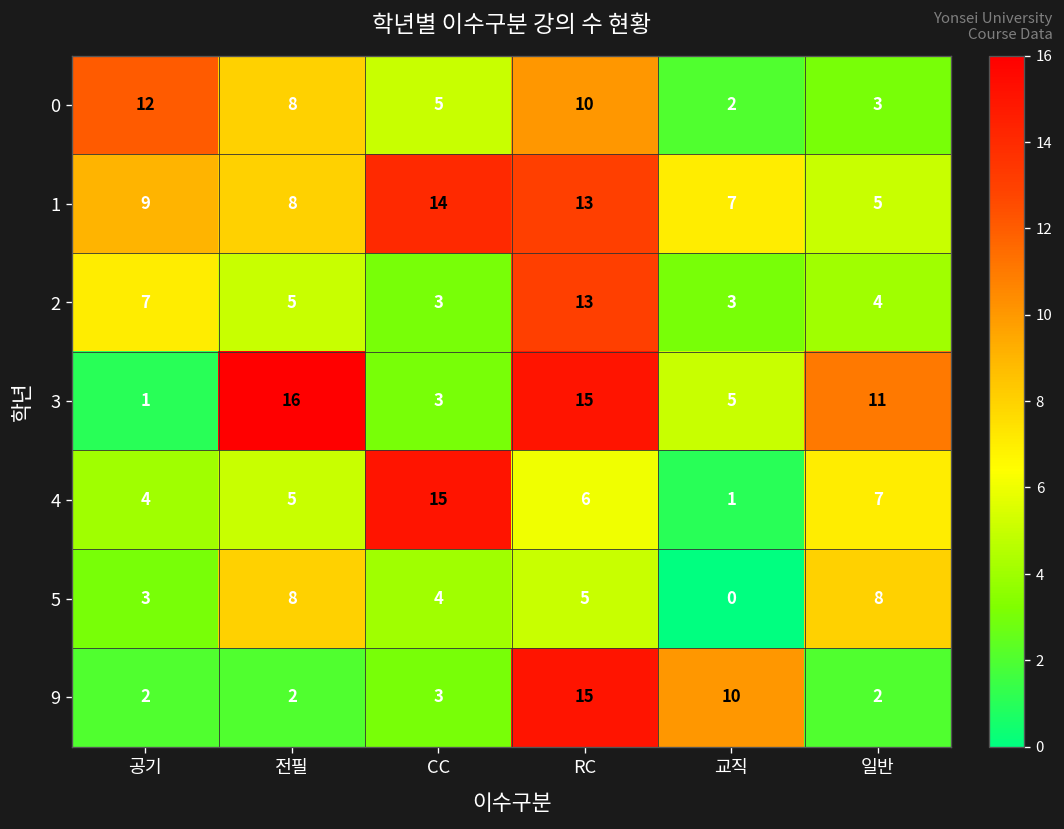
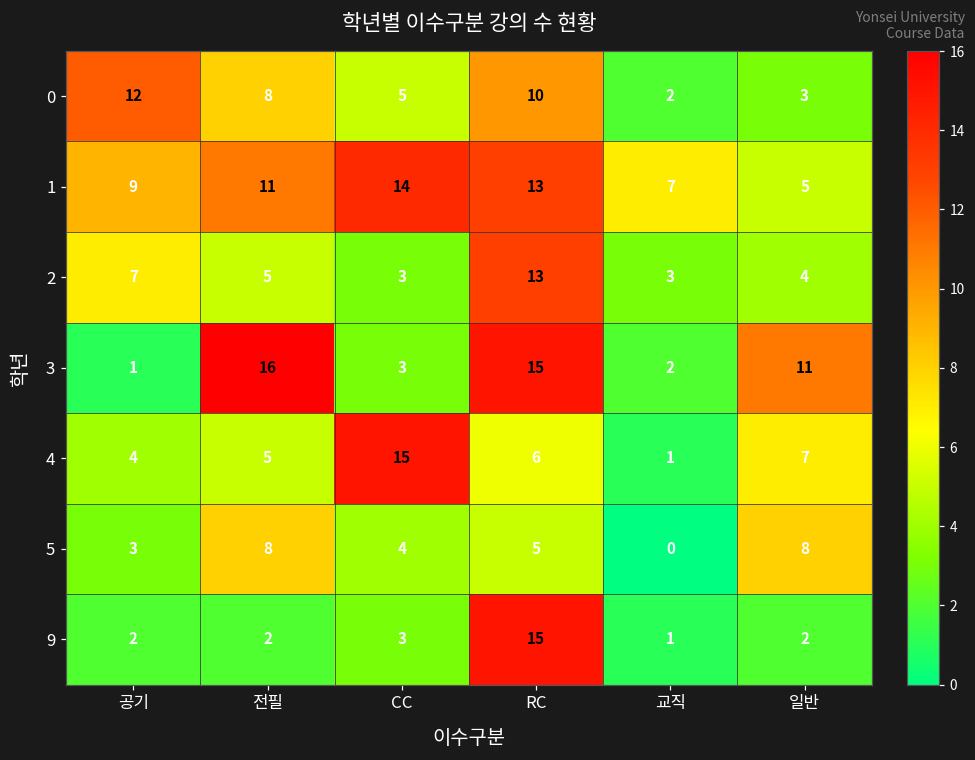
1, 전필: 8 -> 11
3, 교직: 5 -> 2
9, 교직: 10 -> 1
